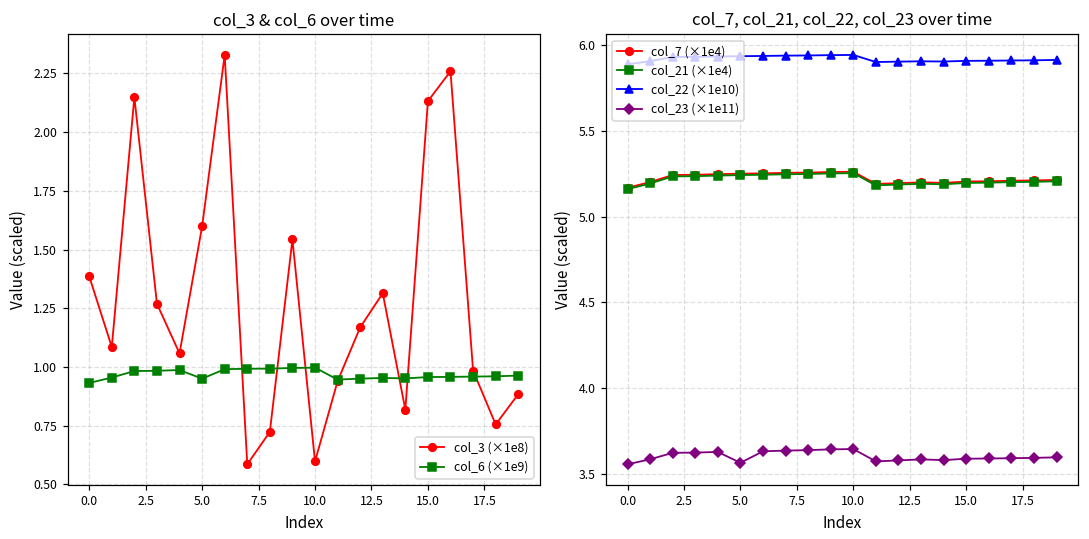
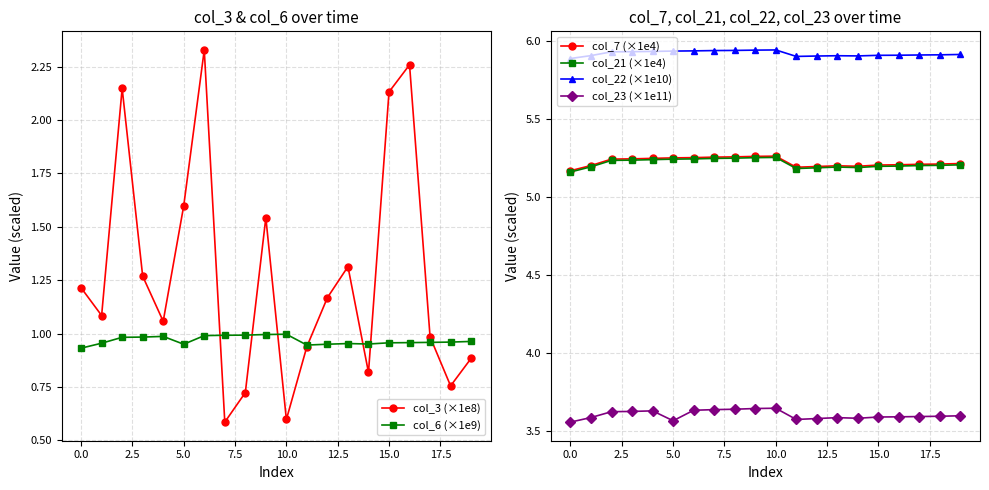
col_3 & col_6 over time, col_3 (×1e8), 0.0: 1.39 -> 1.21
